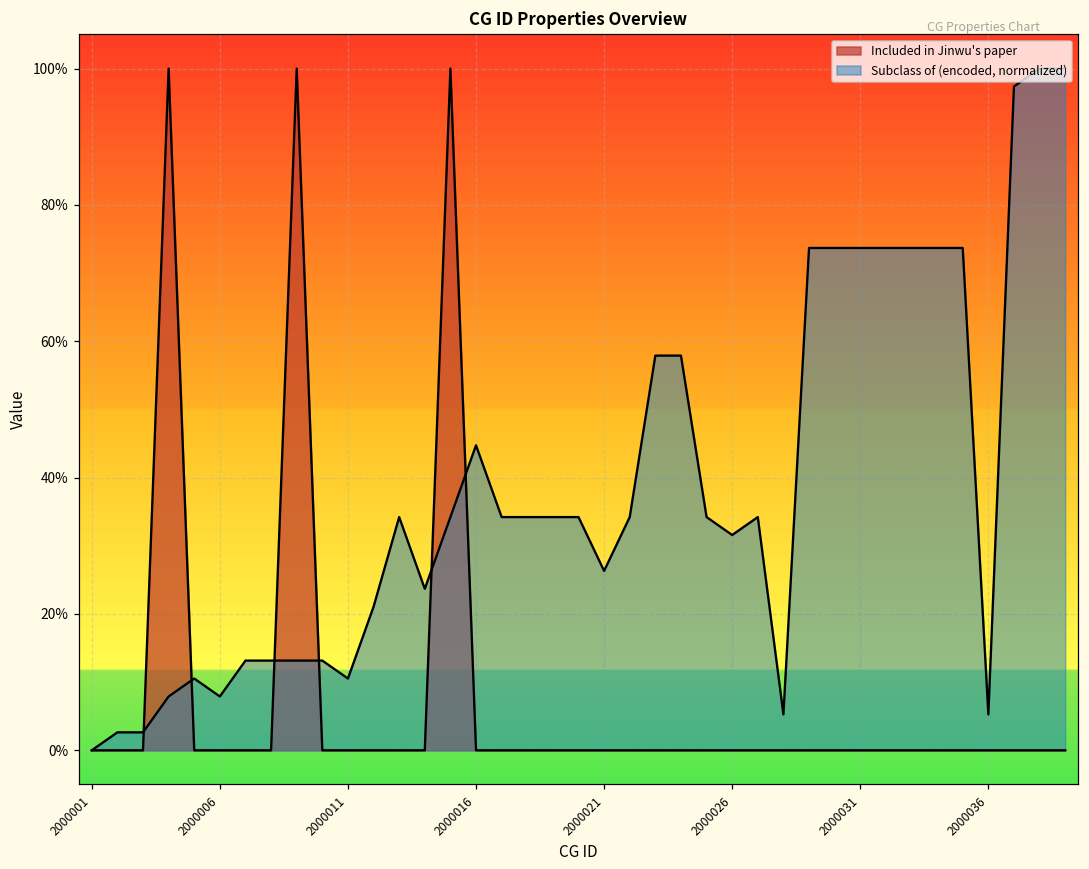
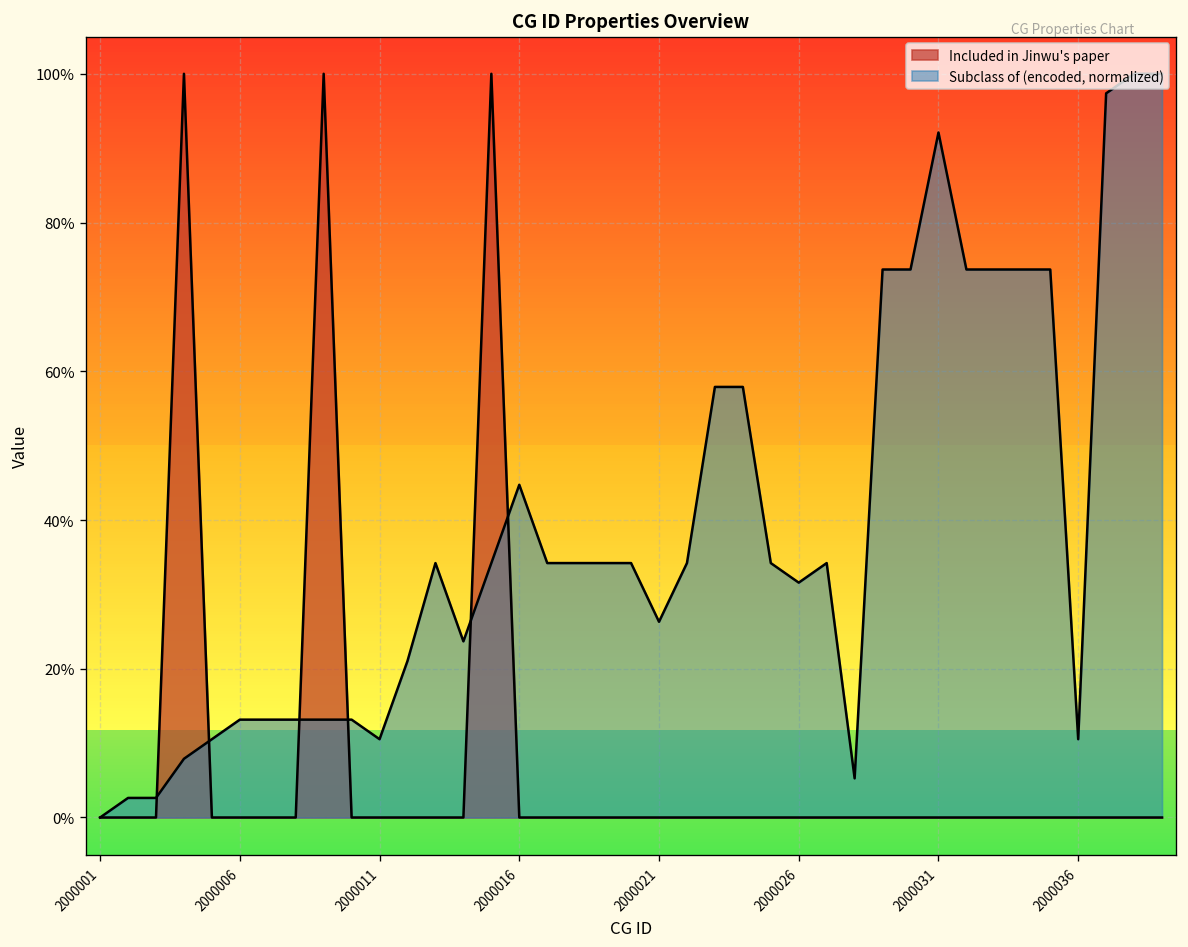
Subclass of (encoded, normalized), 2000006: 8% -> 13%
Subclass of (encoded, normalized), 2000031: 74% -> 92%
Subclass of (encoded, normalized), 2000036: 5% -> 11%
